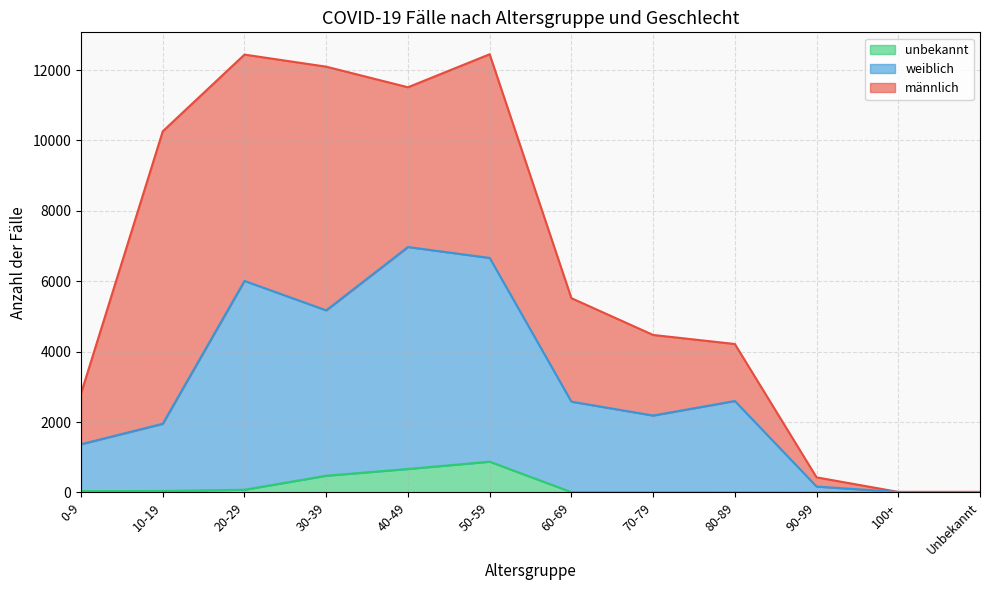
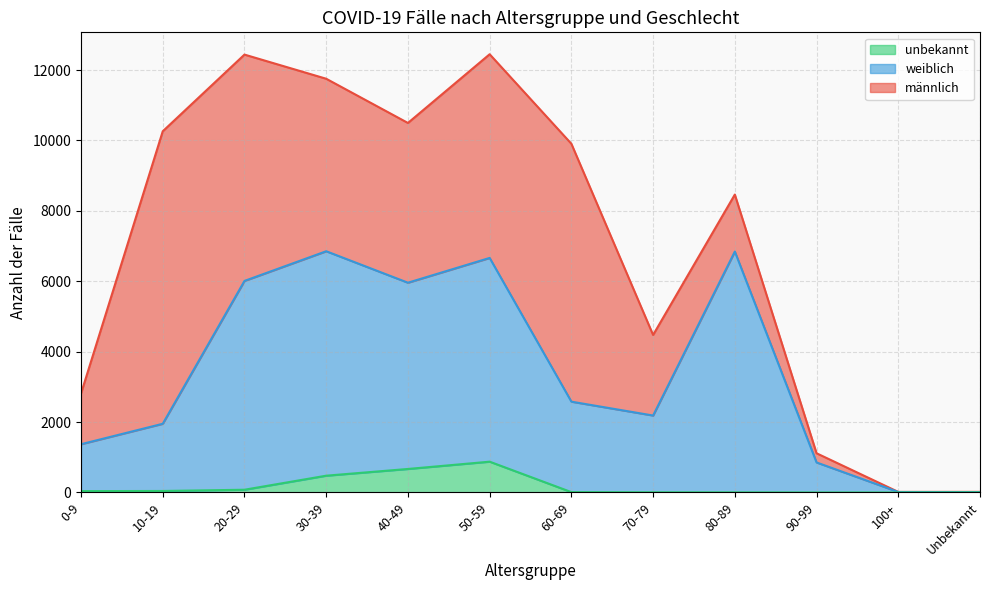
weiblich, 30-39: 4700 -> 6400
männlich, 30-39: 6900 -> 4900
weiblich, 40-49: 6300 -> 5300
männlich, 60-69: 2900 -> 7300
weiblich, 80-89: 2600 -> 6800
weiblich, 90-99: 200 -> 900
